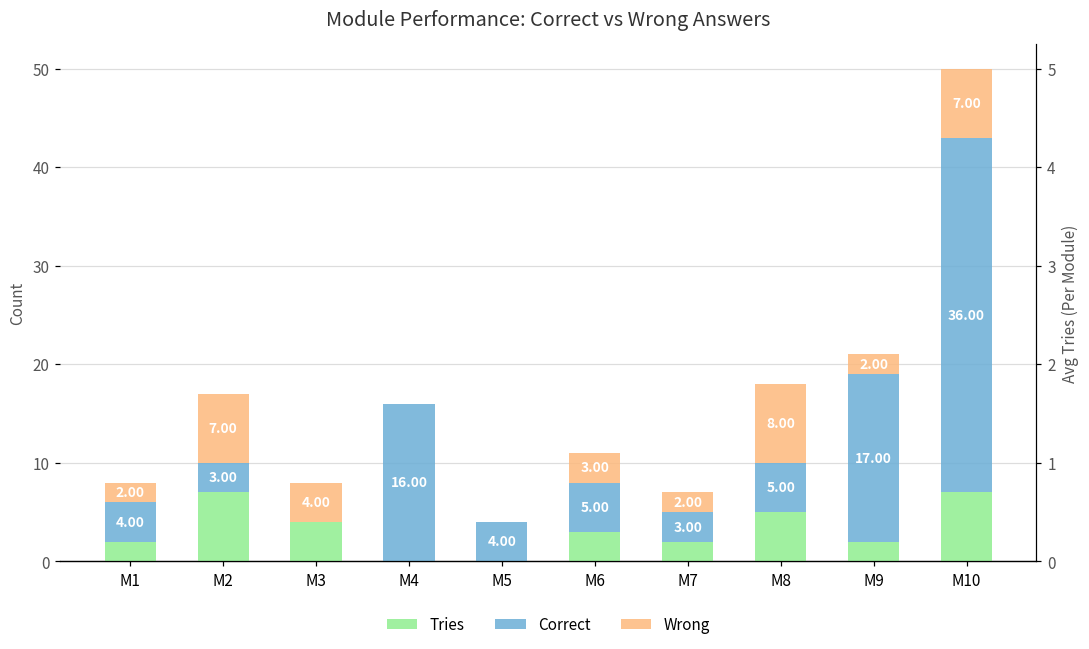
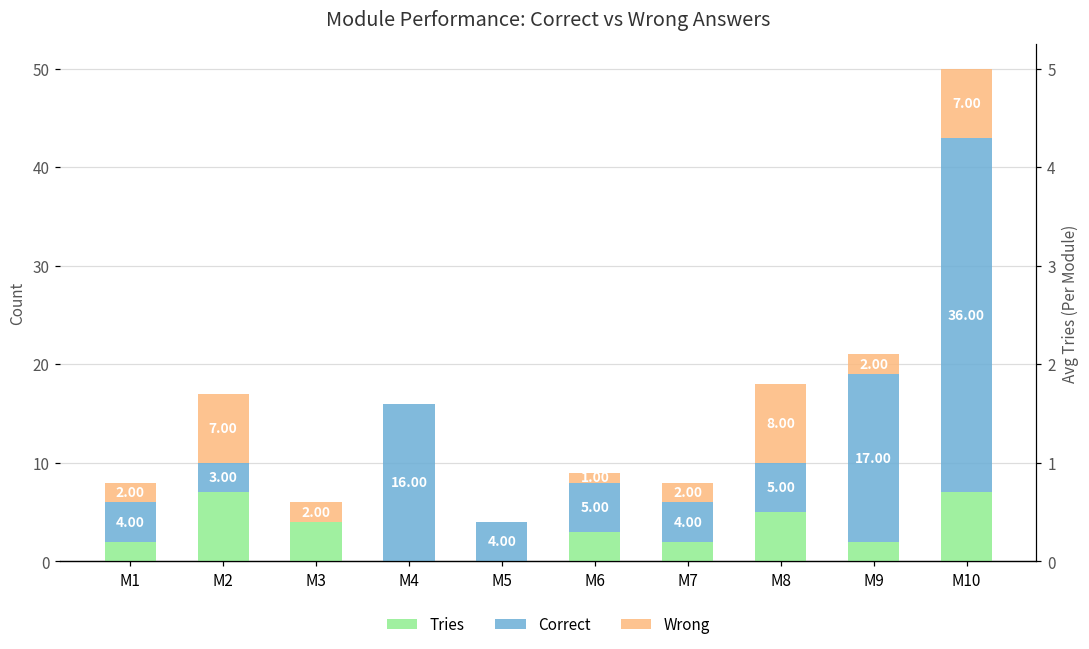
Wrong, M3: 4.00 -> 2.00
Wrong, M6: 3.00 -> 1.00
Correct, M7: 3.00 -> 4.00
